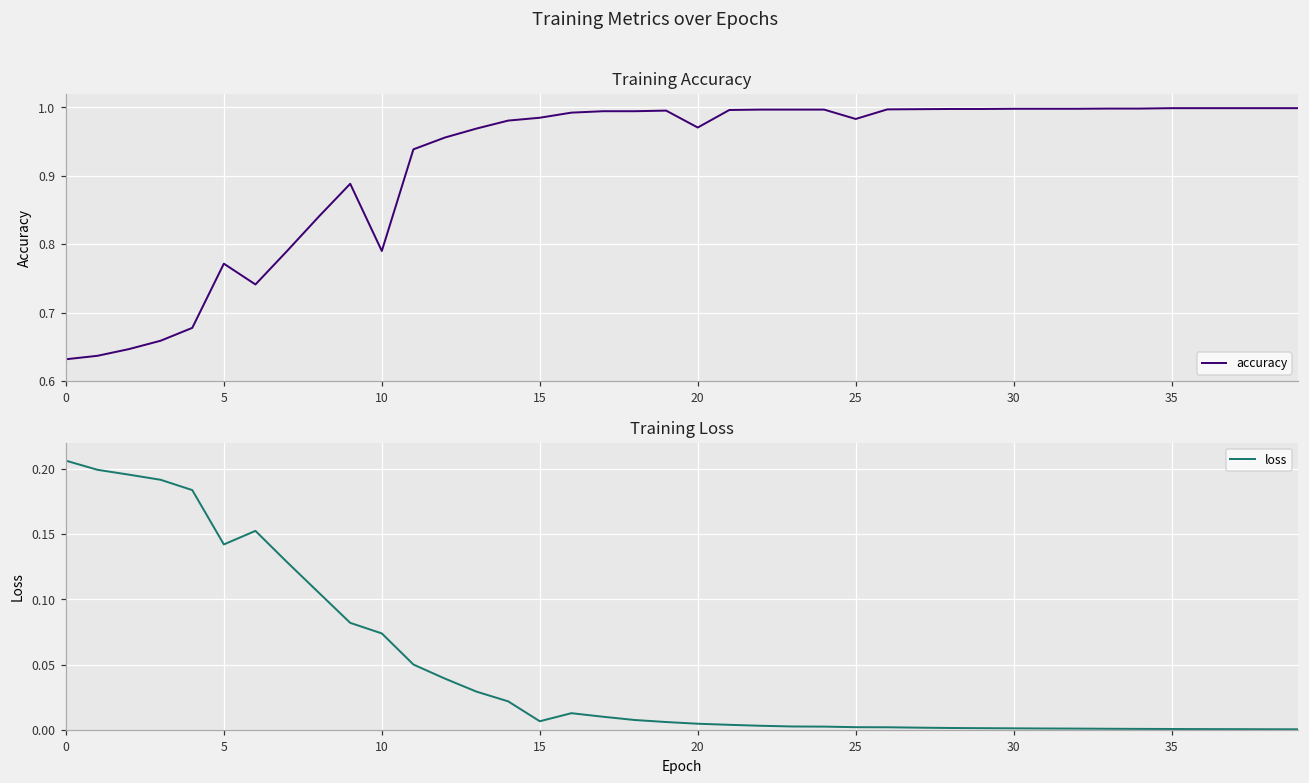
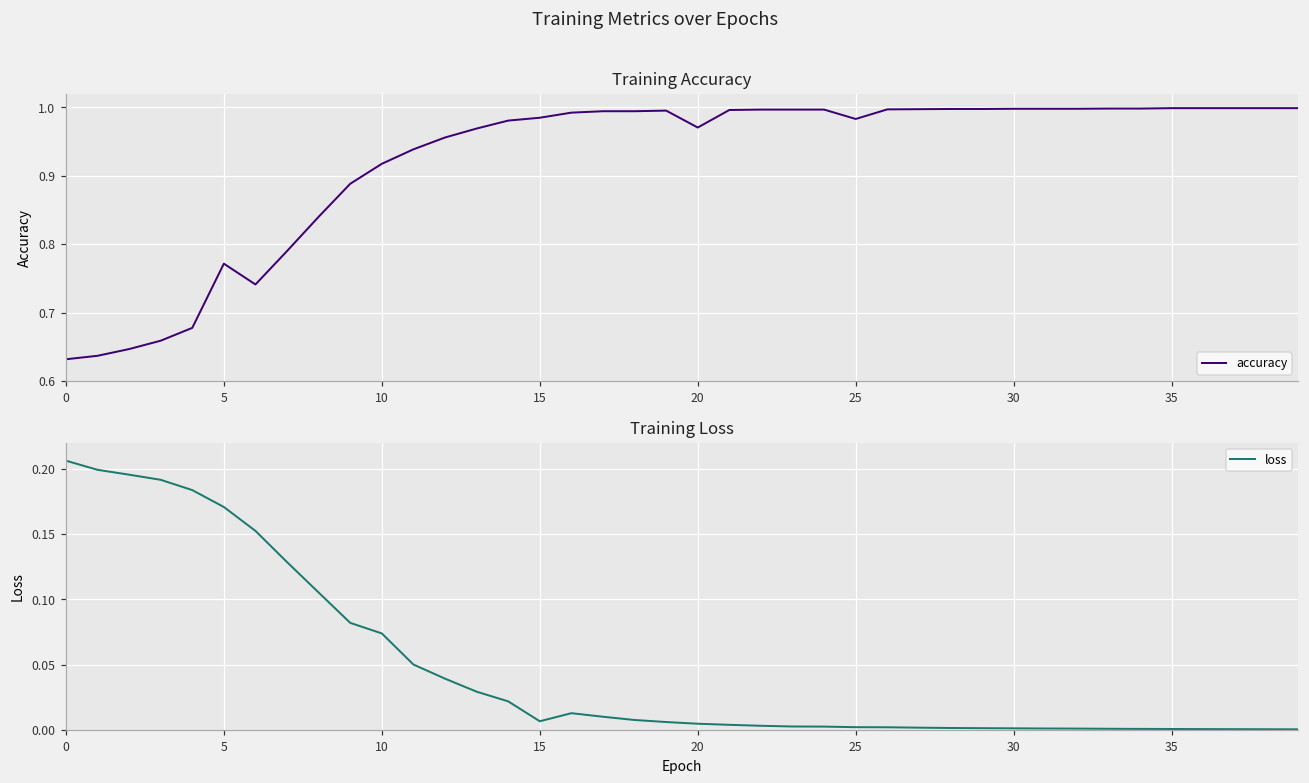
Training Accuracy, 10: 0.79 -> 0.92
Training Loss, 5: 0.142 -> 0.171
